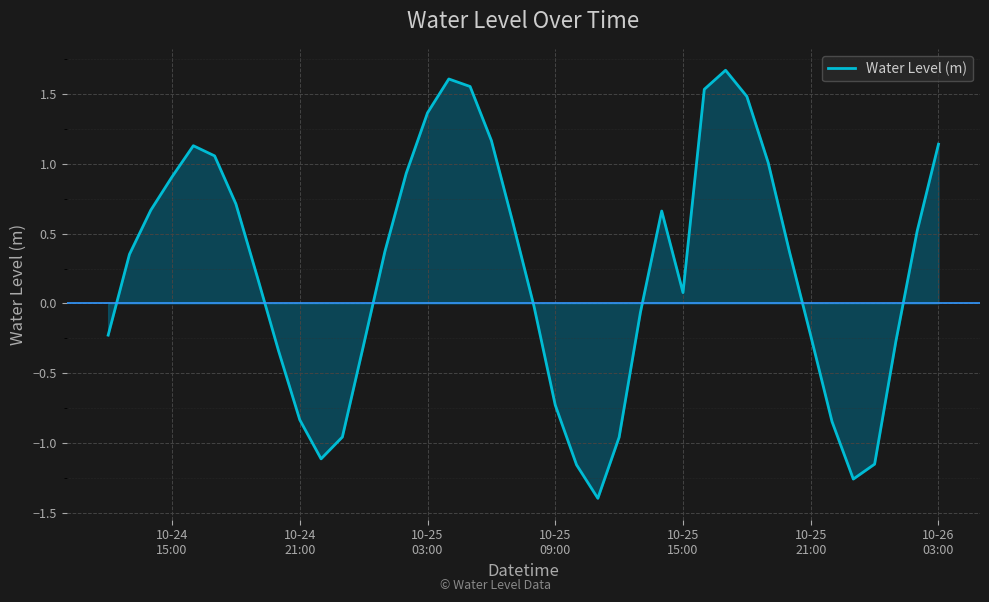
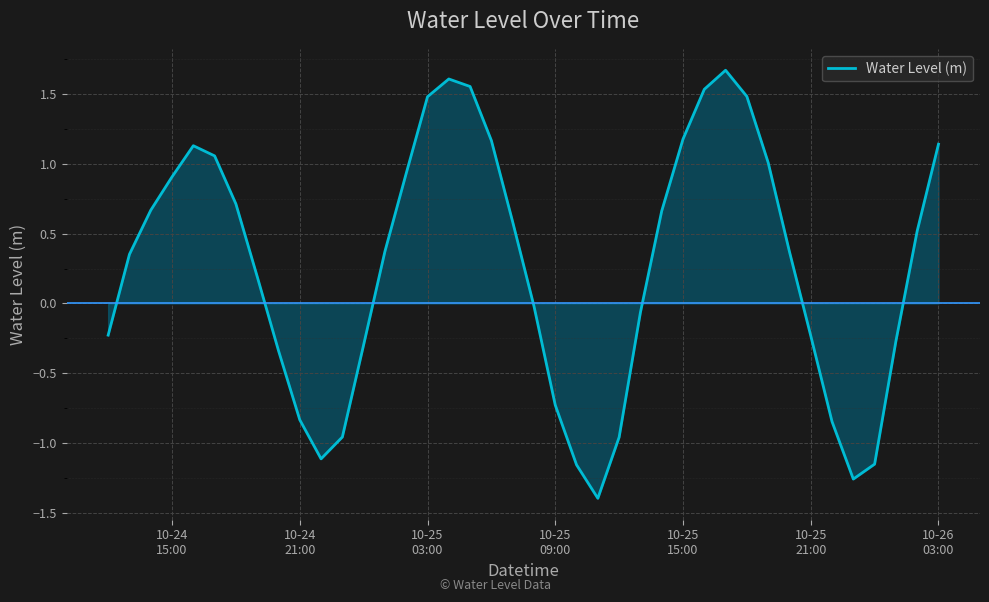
Water Level (m), 10-25 03:00: 1.37 -> 1.48
Water Level (m), 10-25 15:00: 0.08 -> 1.18
